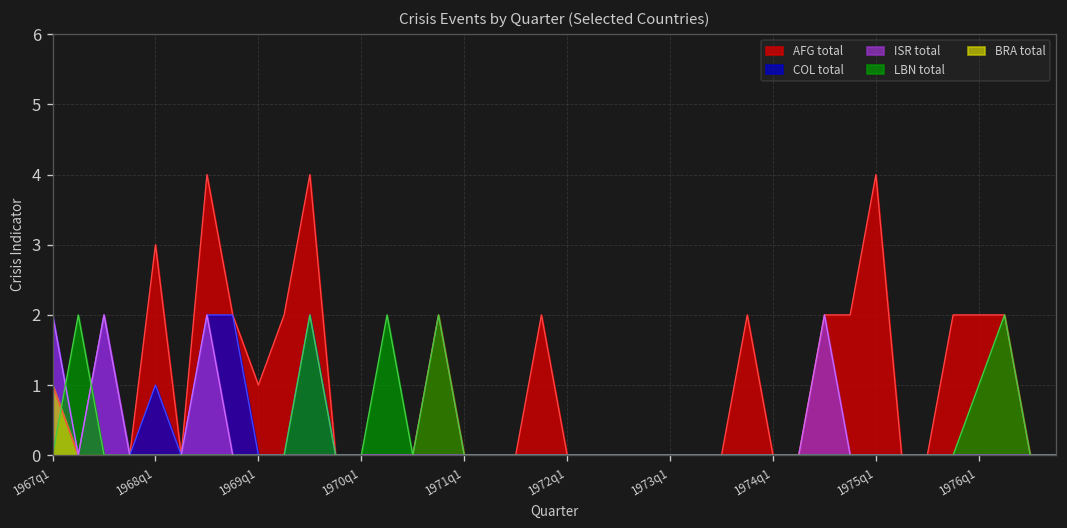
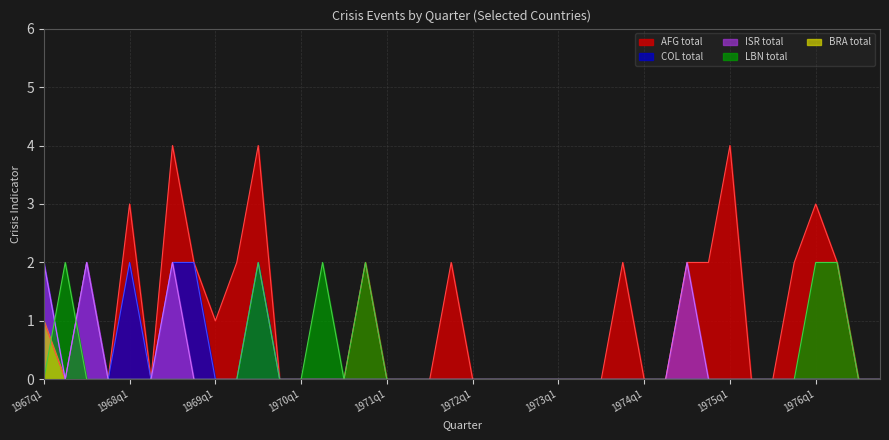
COL total, 1968q1: 1 -> 2
AFG total, 1976q1: 2 -> 3
LBN total, 1976q1: 1 -> 2
